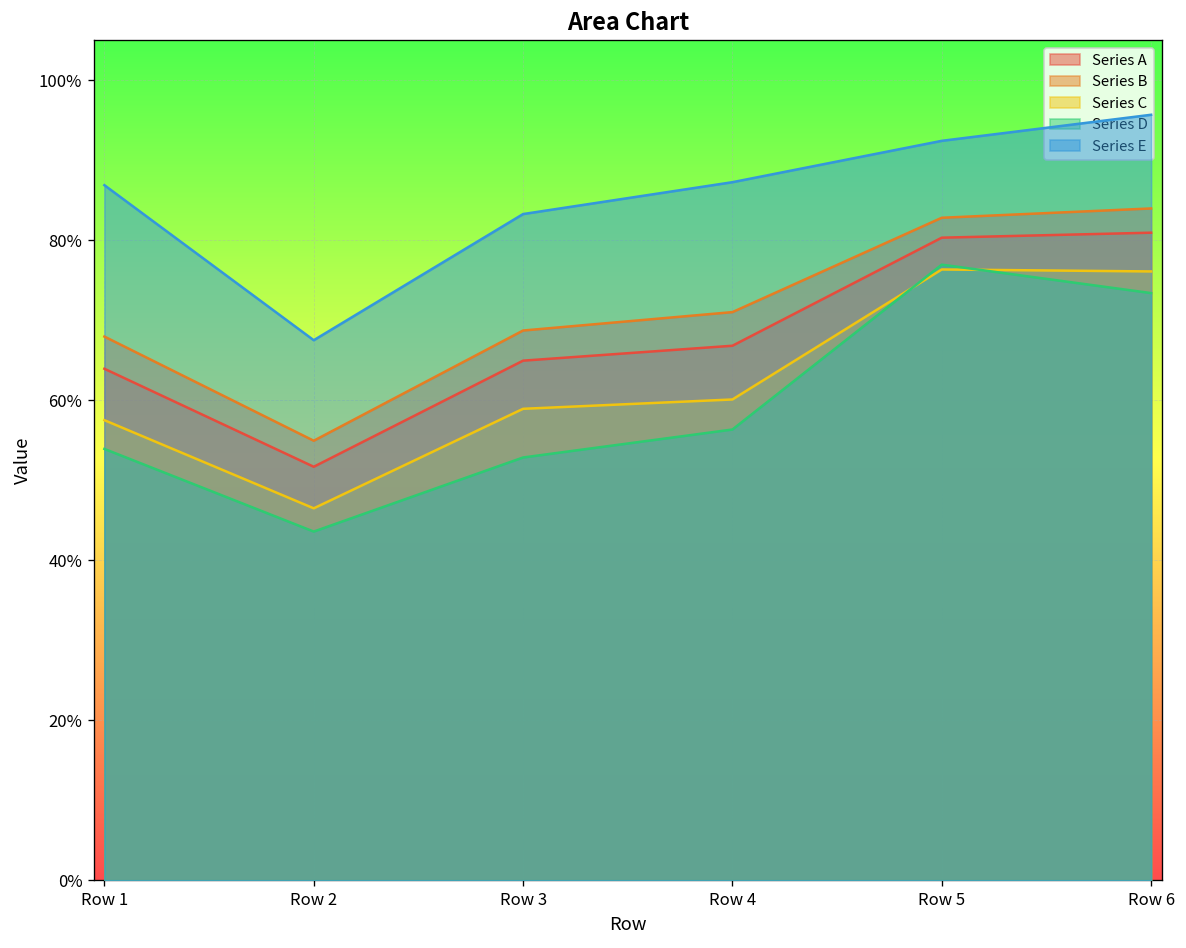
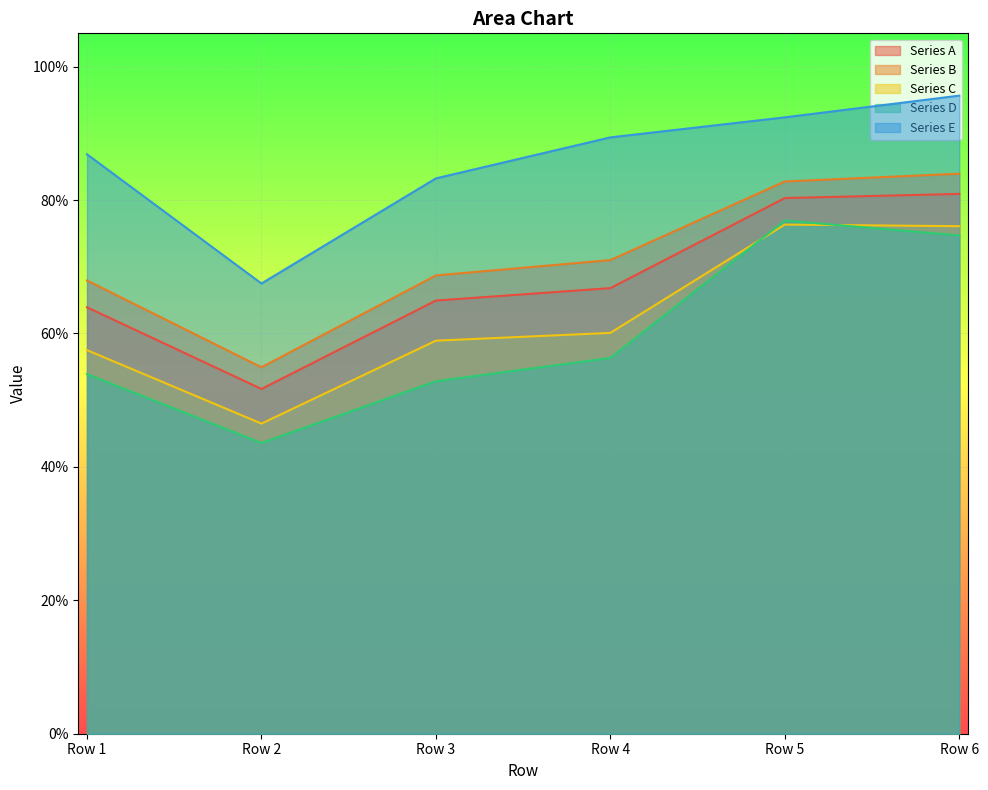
Series E, Row 4: 87% -> 89%
Series D, Row 6: 73% -> 75%
